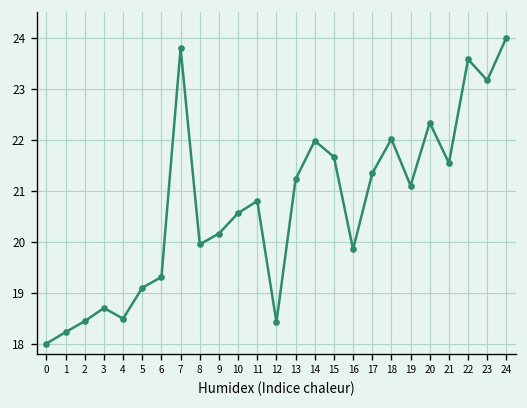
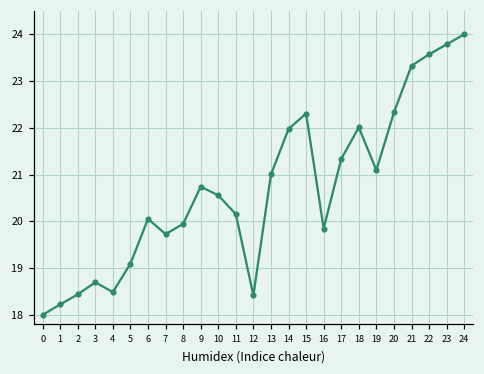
6: 19.3 -> 20.1
7: 23.8 -> 19.7
9: 20.2 -> 20.7
11: 20.8 -> 20.2
13: 21.2 -> 21.0
15: 21.7 -> 22.3
21: 21.5 -> 23.3
23: 23.2 -> 23.8
